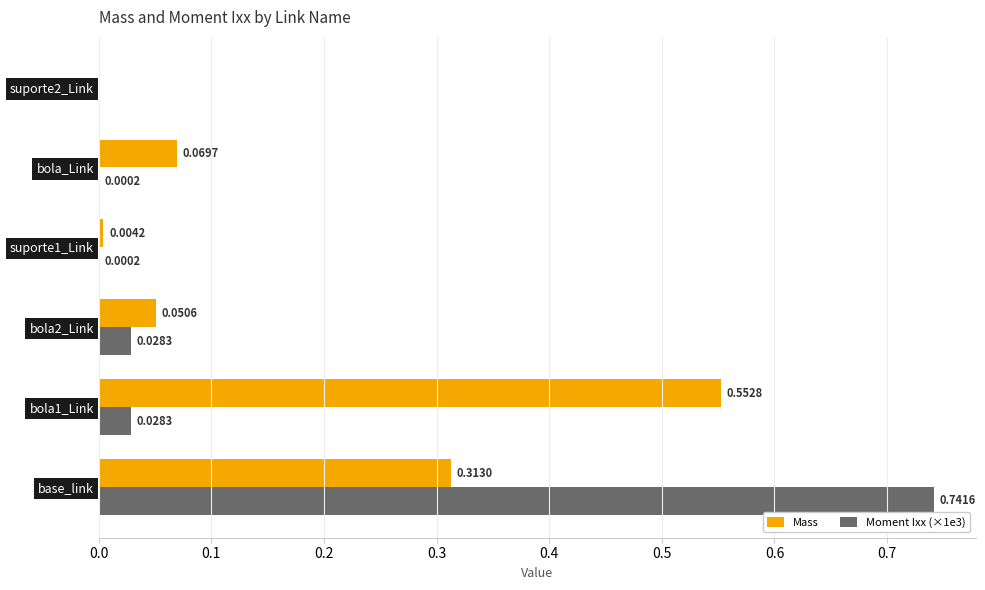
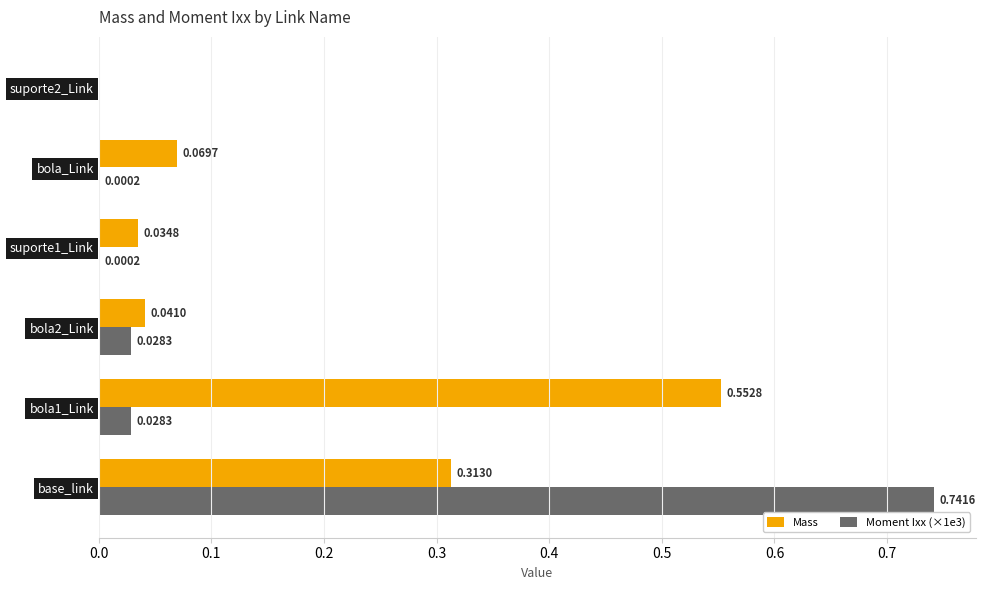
Mass, suporte1_Link: 0.0042 -> 0.0348
Mass, bola2_Link: 0.0506 -> 0.0410
